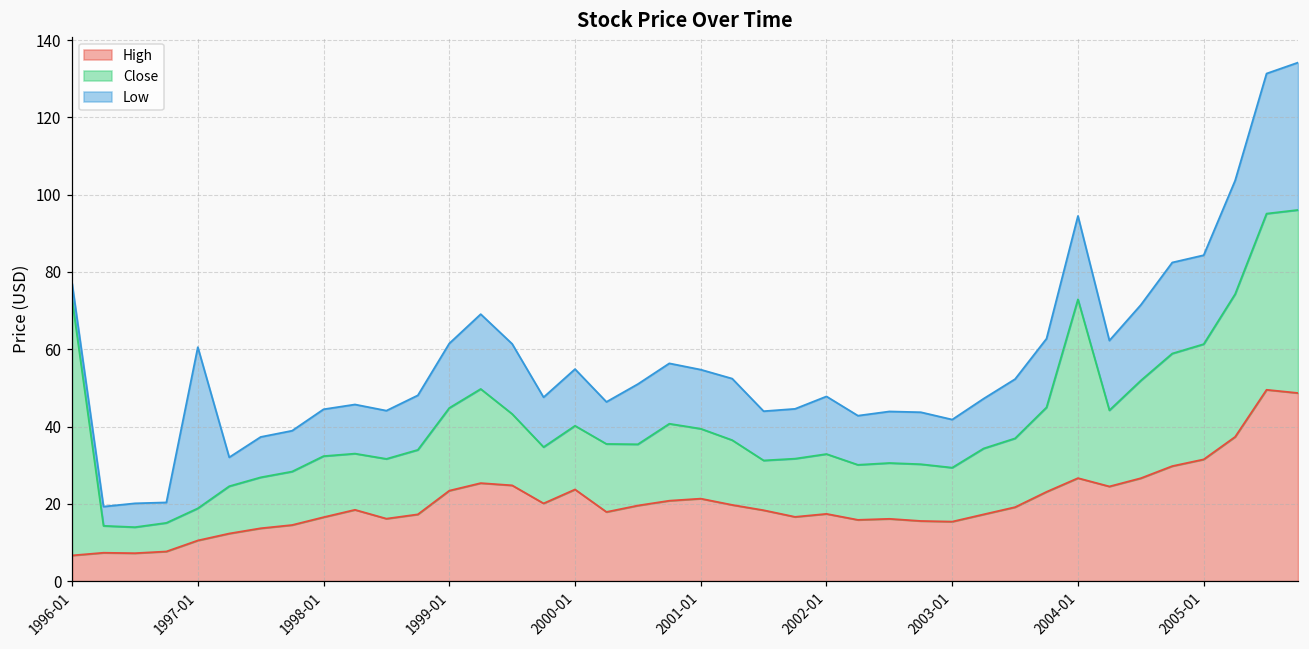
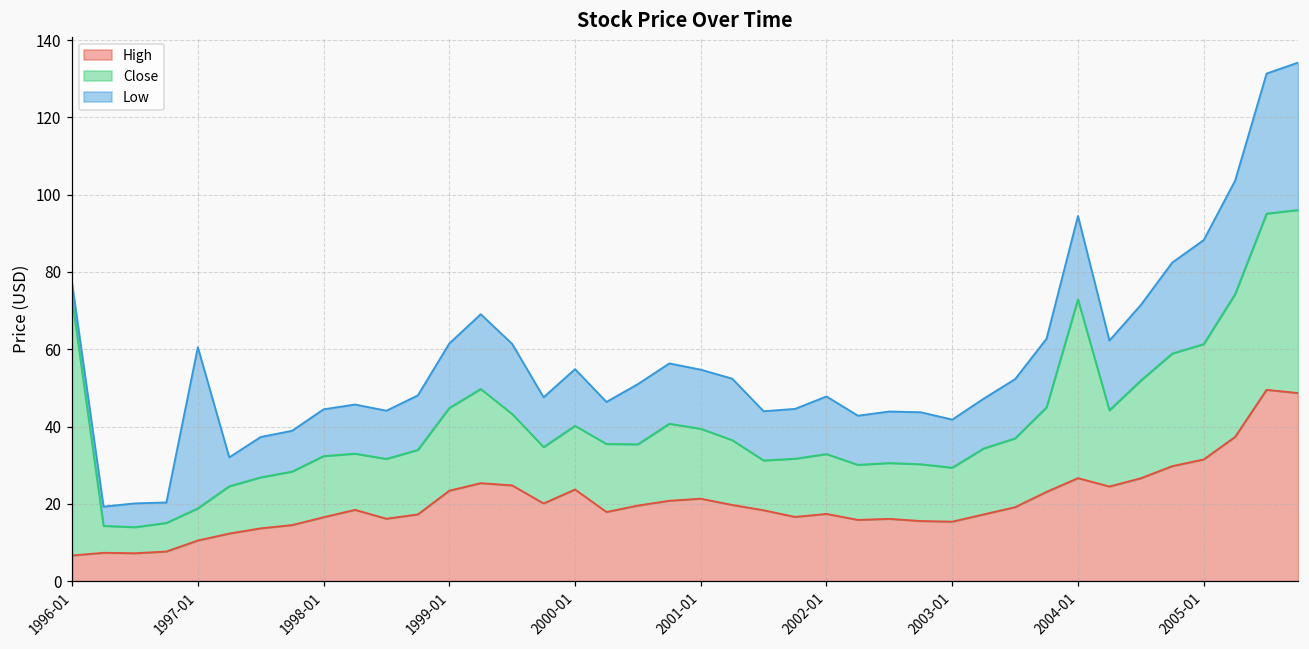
Low, 2005-01: 23 -> 27
